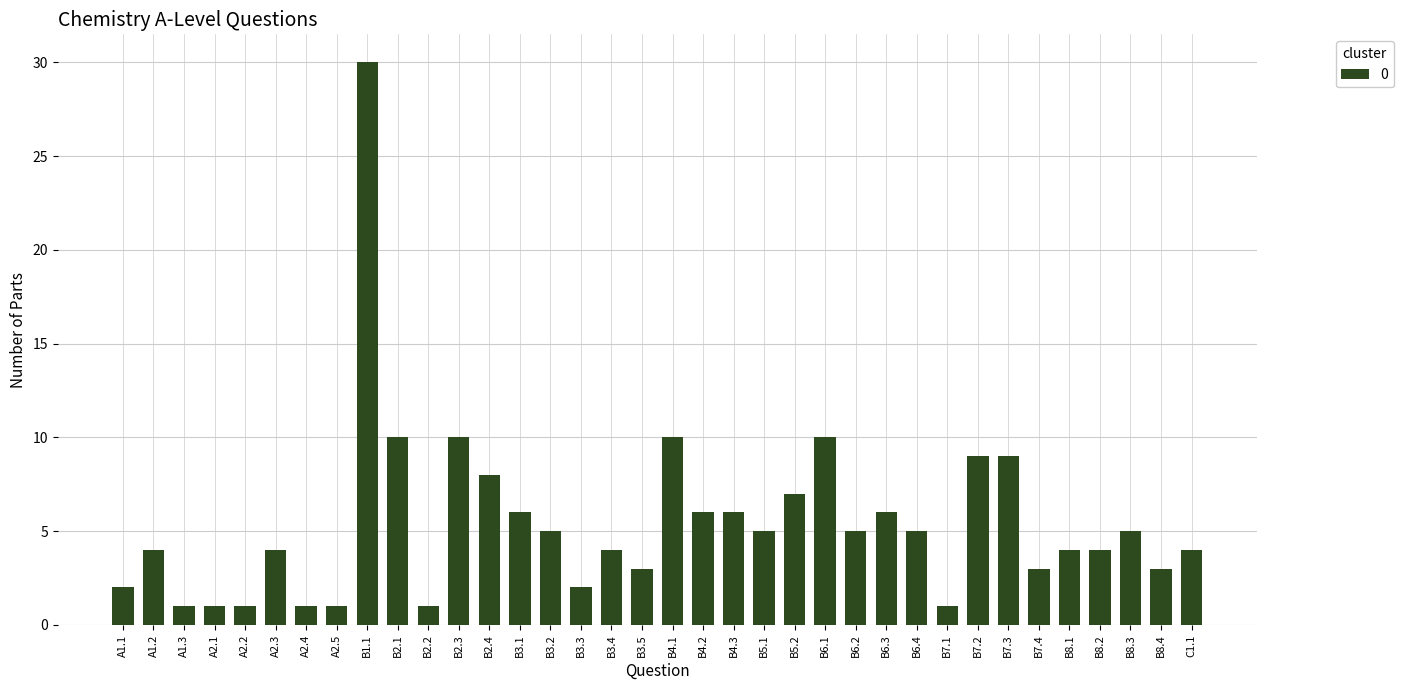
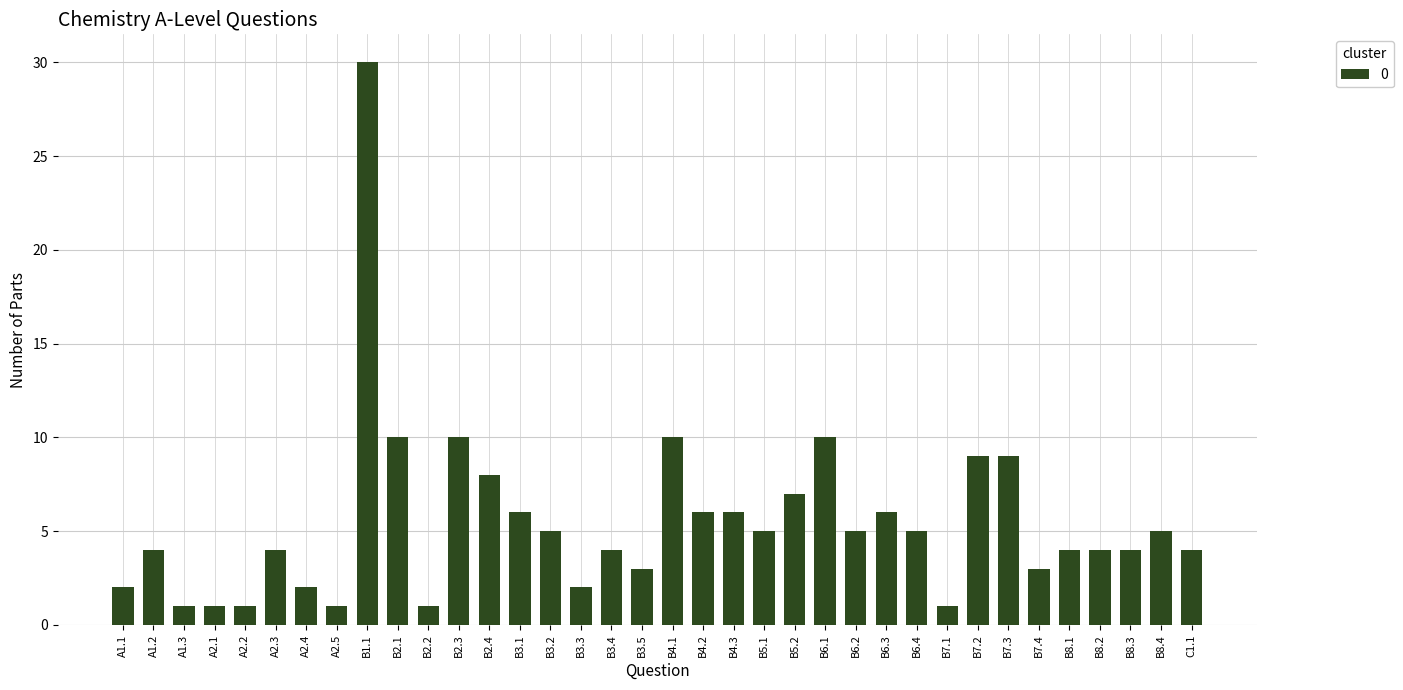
A2.4: 1 -> 2
B8.3: 5 -> 4
B8.4: 3 -> 5
